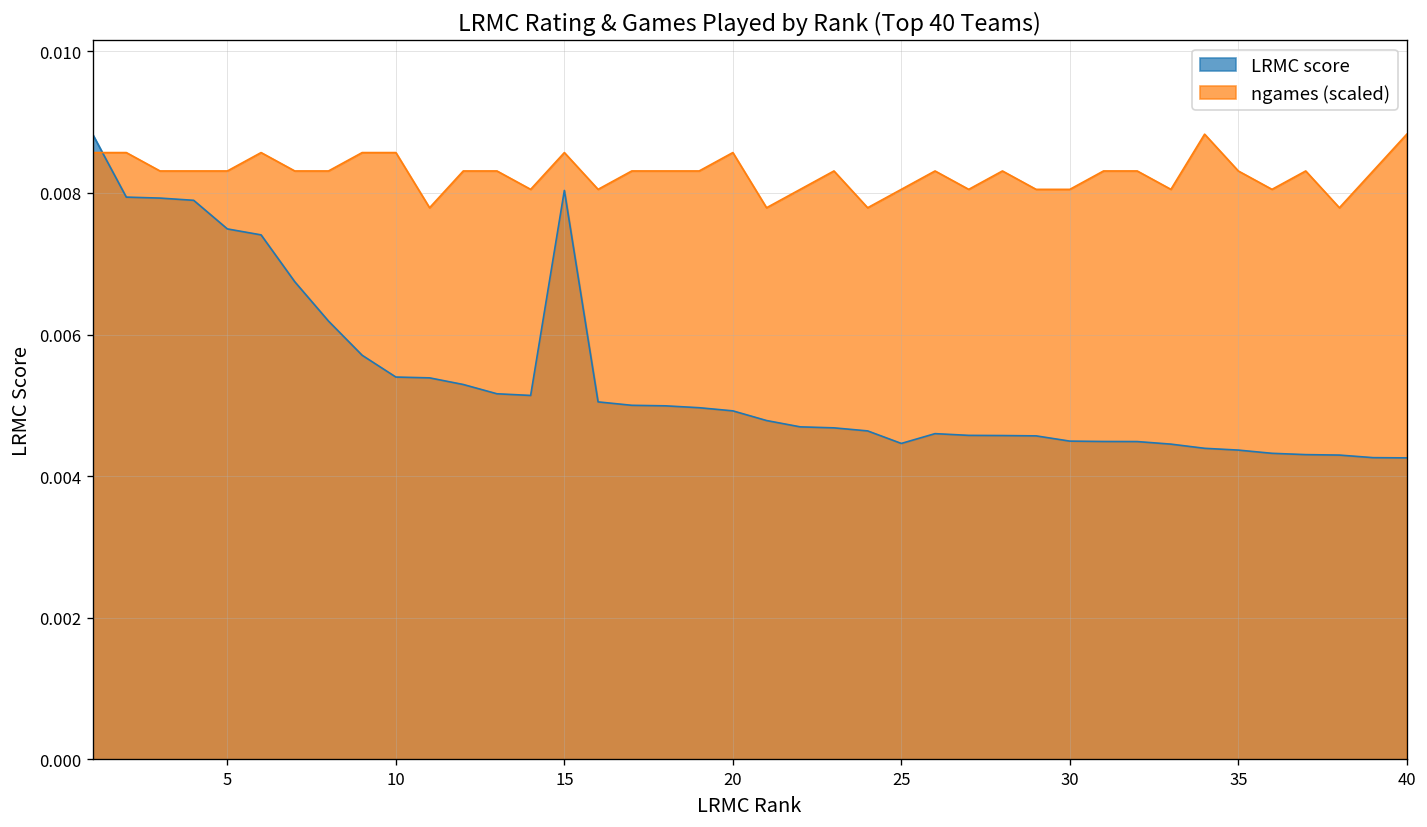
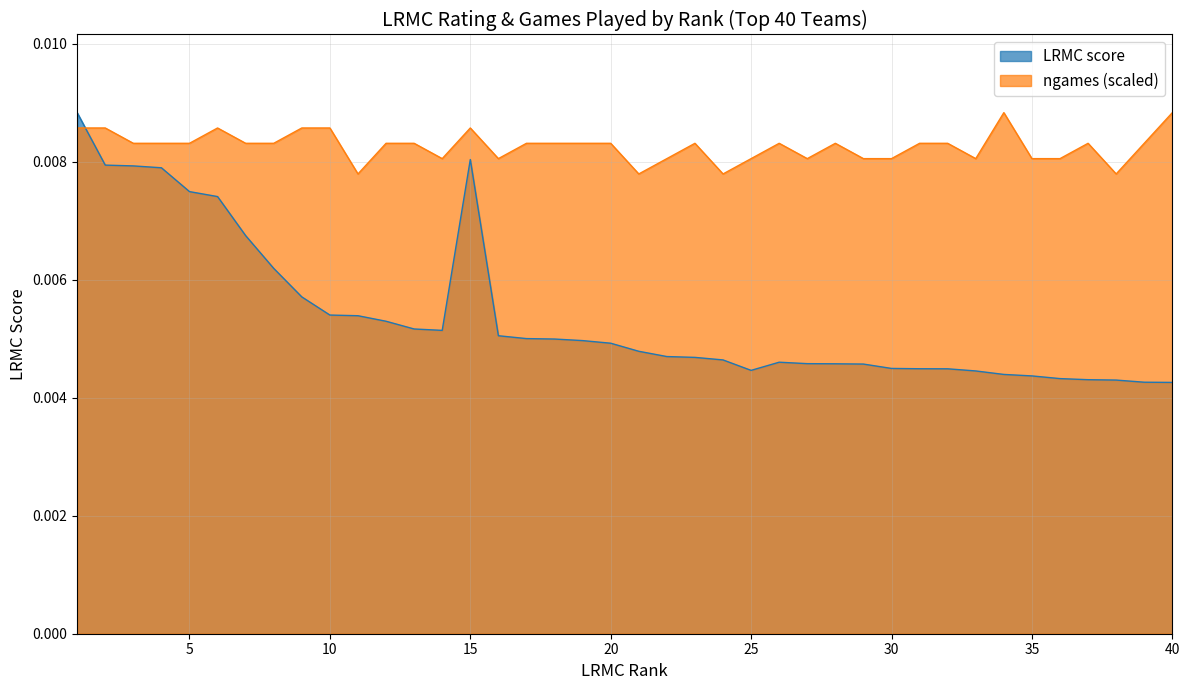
ngames (scaled), 20: 0.0086 -> 0.0083
ngames (scaled), 35: 0.0083 -> 0.0081
